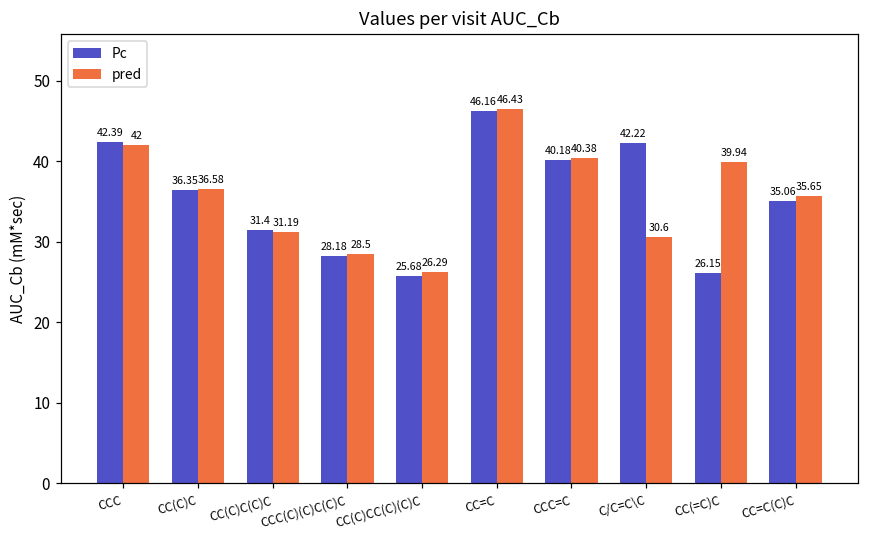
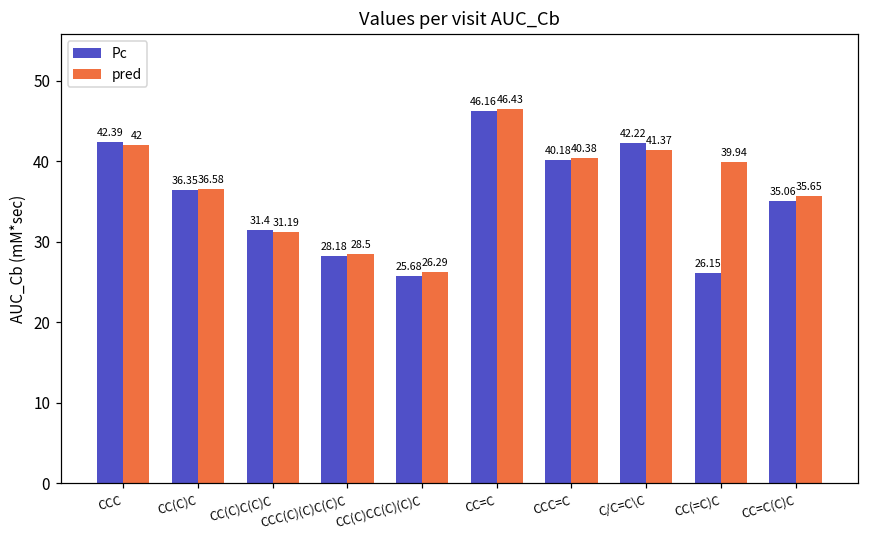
pred, C/C=C\C: 30.6 -> 41.37
